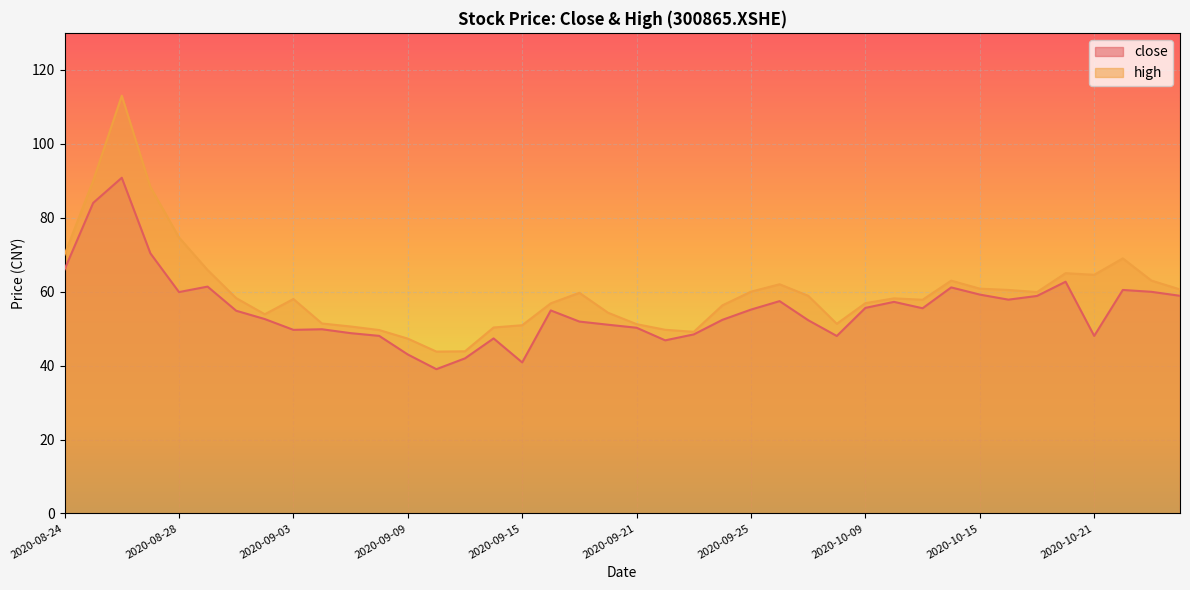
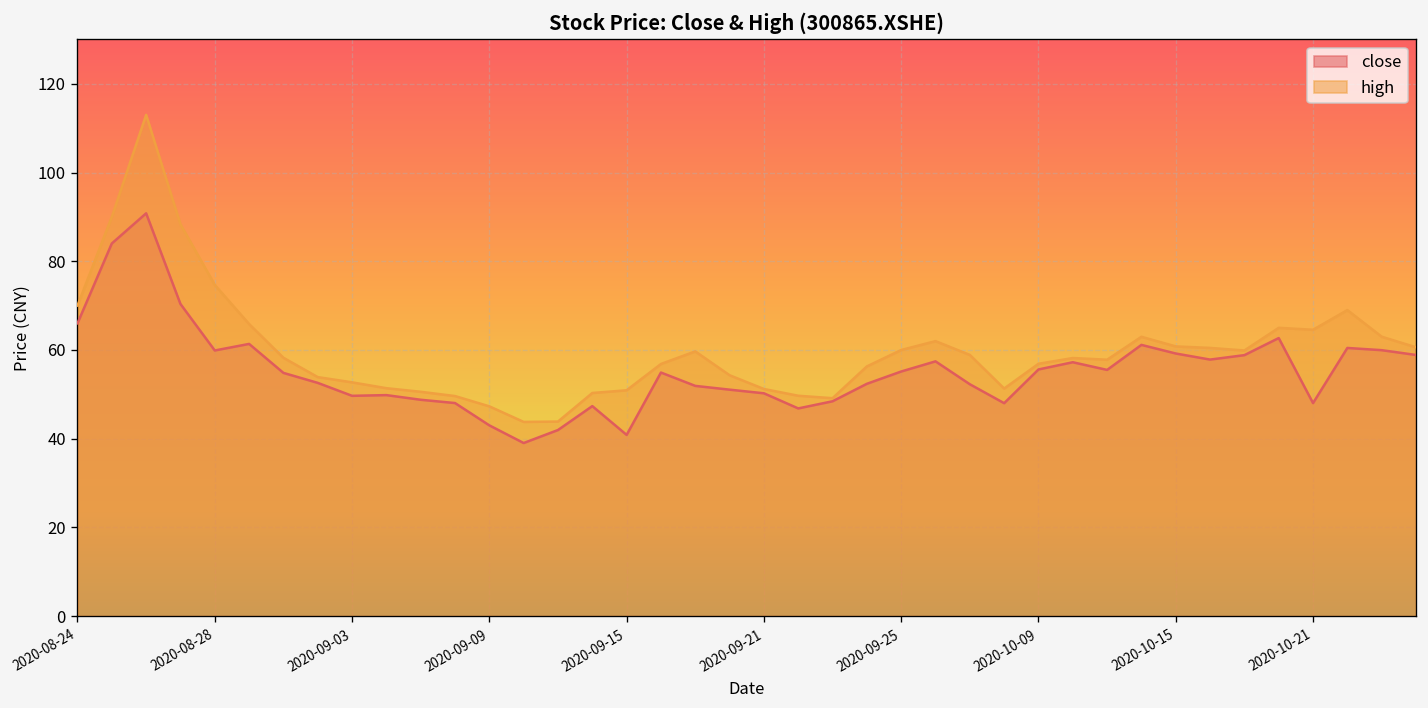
high, 2020-09-03: 58 -> 53
